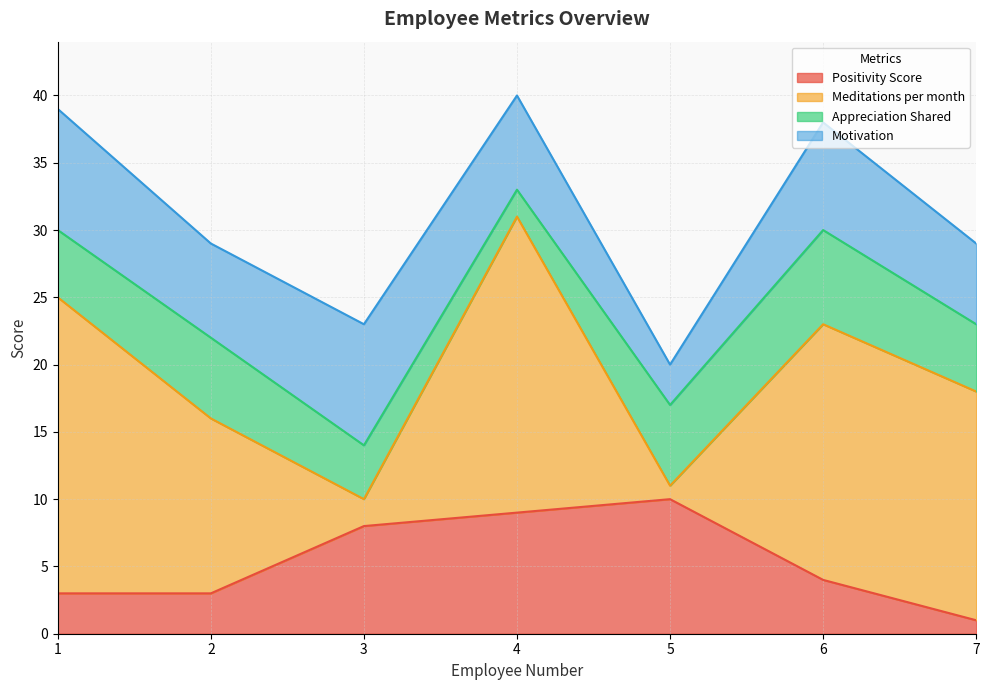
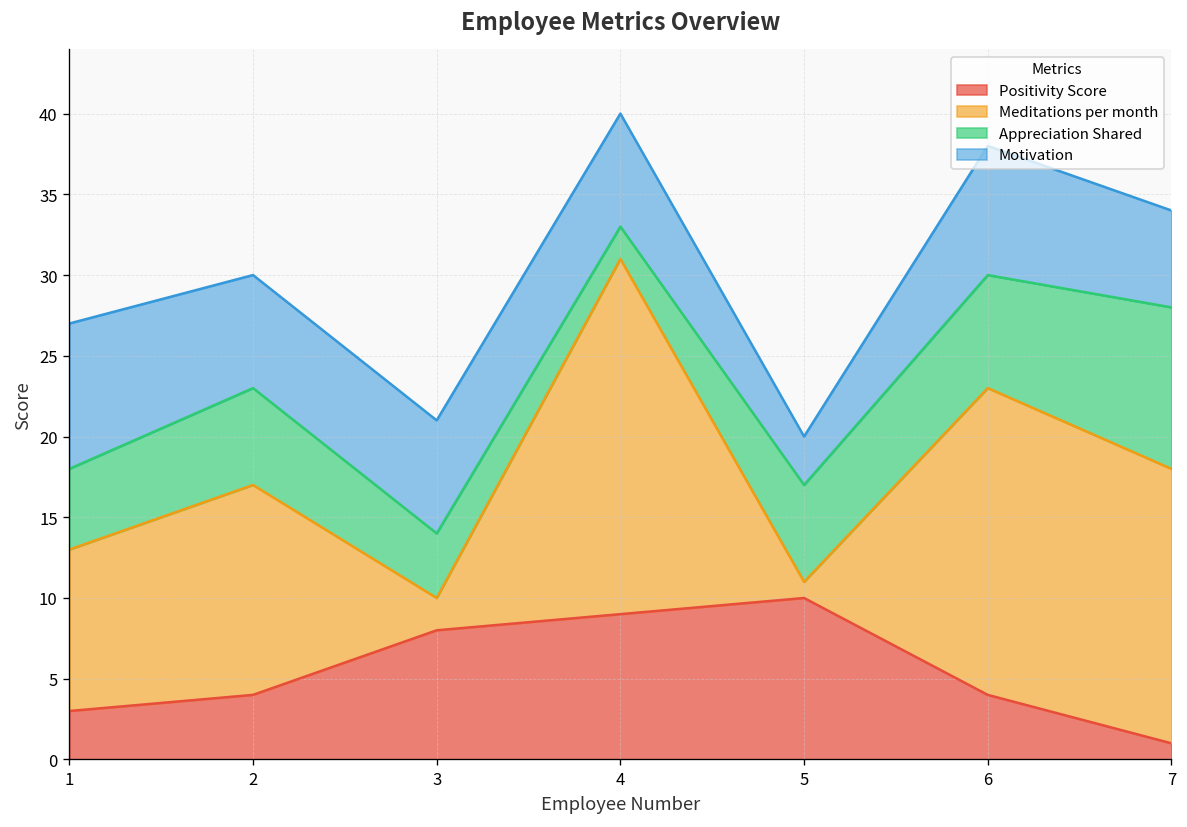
Meditations per month, 1: 22 -> 10
Positivity Score, 2: 3 -> 4
Motivation, 3: 9 -> 7
Appreciation Shared, 7: 5 -> 10
